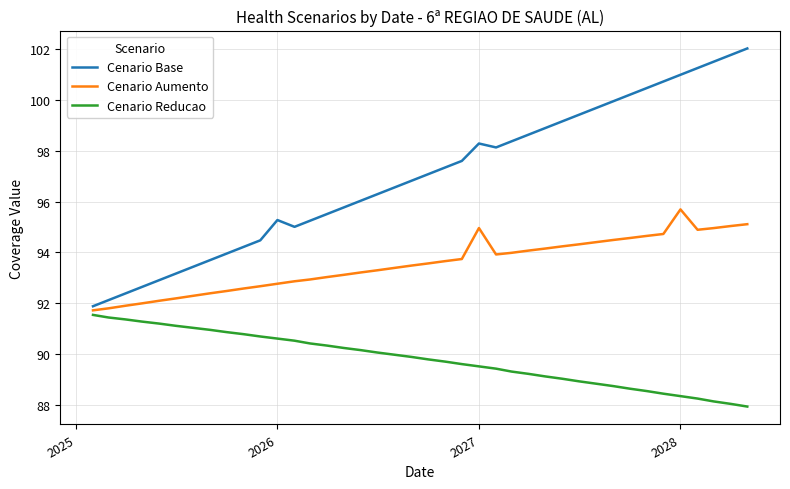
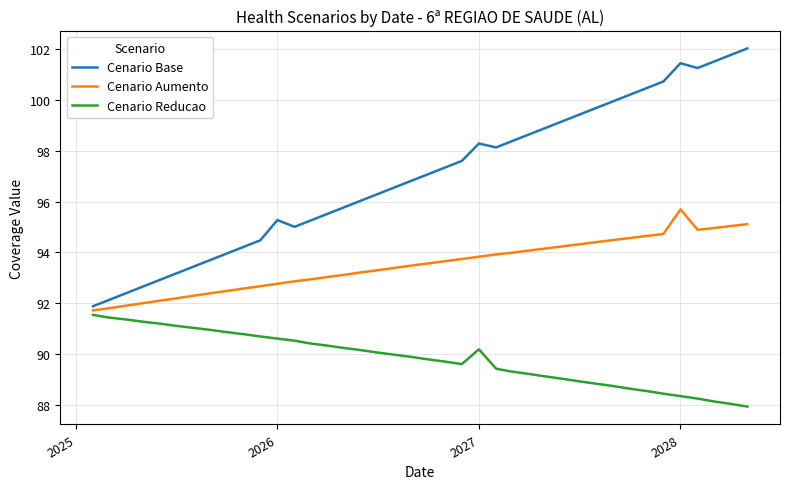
Cenario Aumento, 2027: 95.0 -> 93.8
Cenario Reducao, 2027: 89.5 -> 90.2
Cenario Base, 2028: 101.0 -> 101.5
